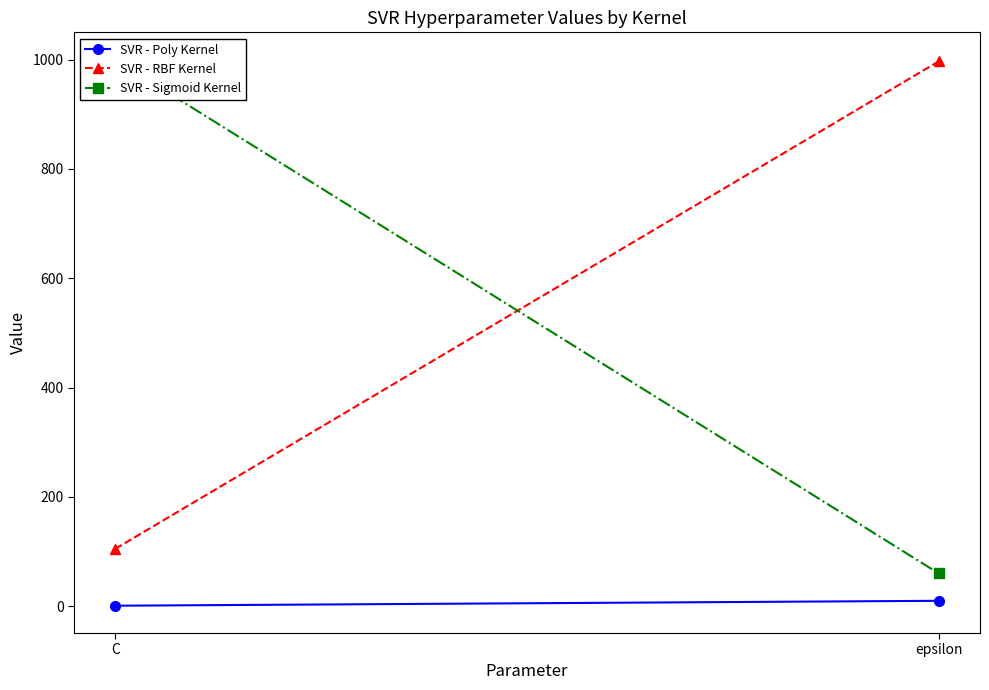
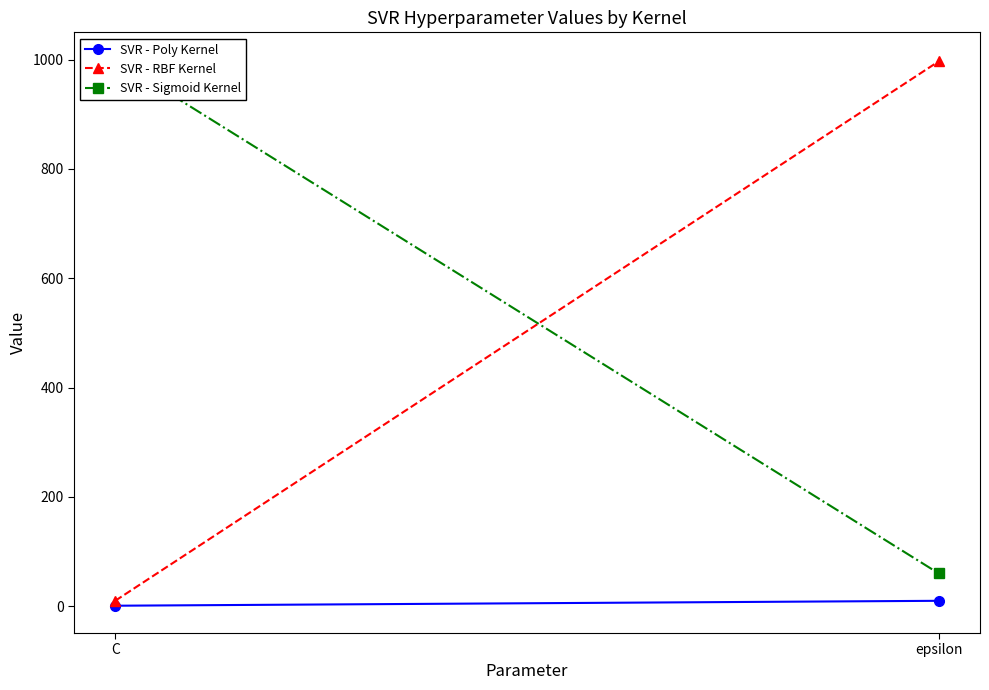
SVR - RBF Kernel, C: 110 -> 10
